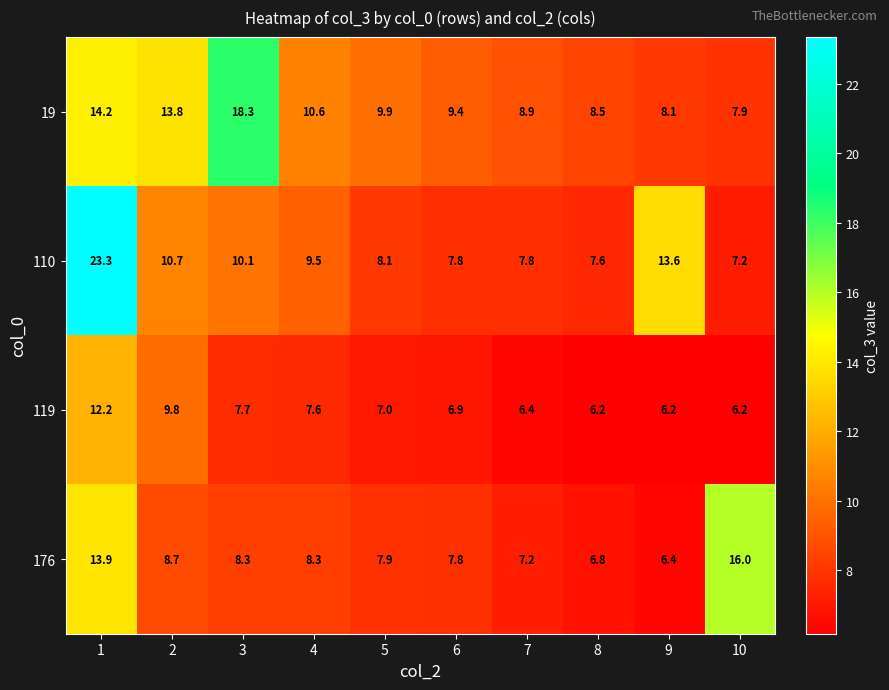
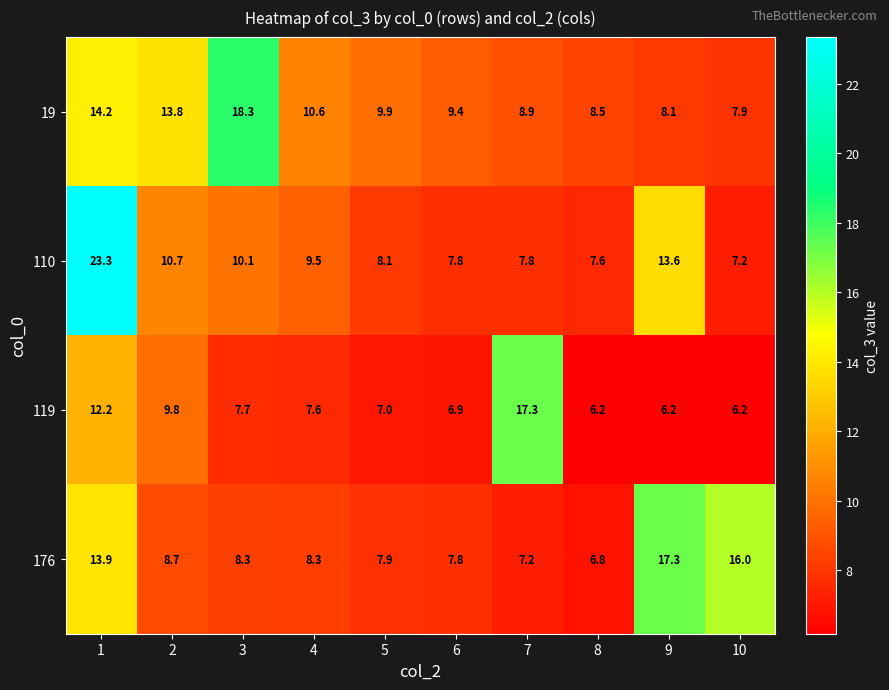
119, 7: 6.4 -> 17.3
176, 9: 6.4 -> 17.3
